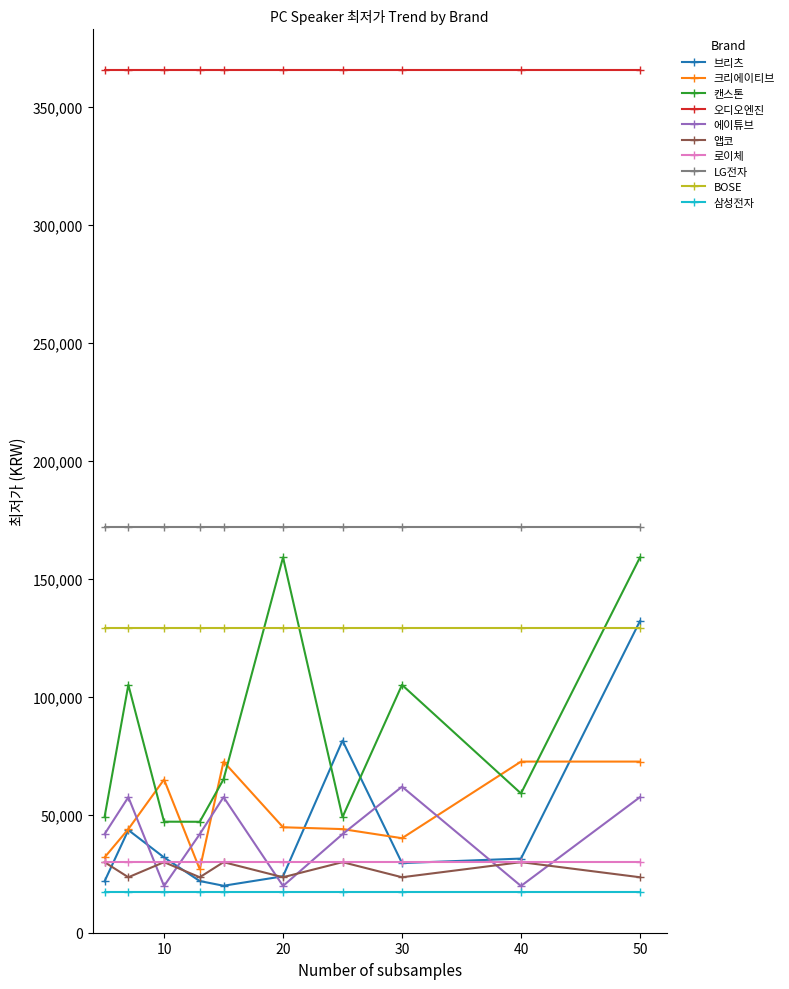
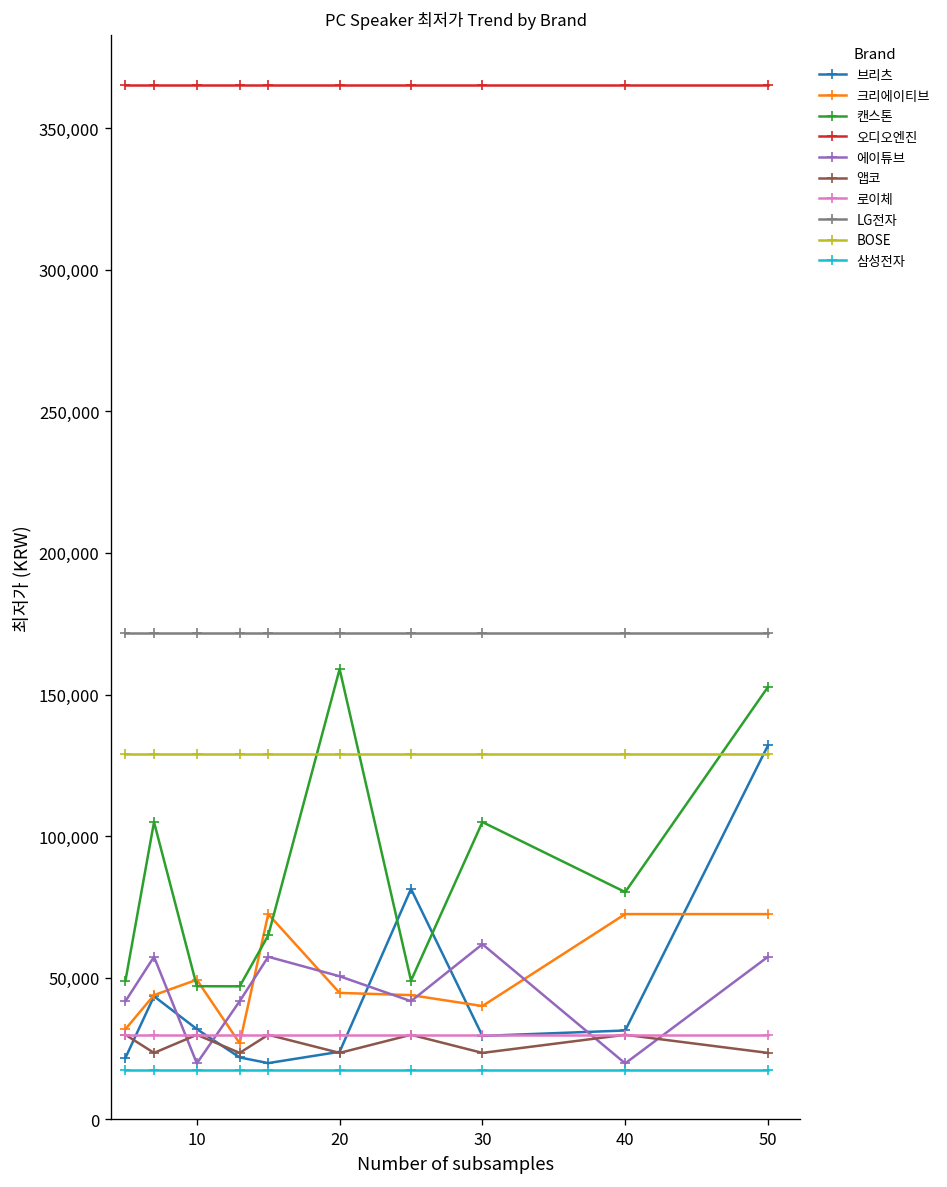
크리에이티브, 10: 65,000 -> 49,000
에이튜브, 20: 20,000 -> 51,000
캔스톤, 40: 59,000 -> 80,000
캔스톤, 50: 159,000 -> 153,000
